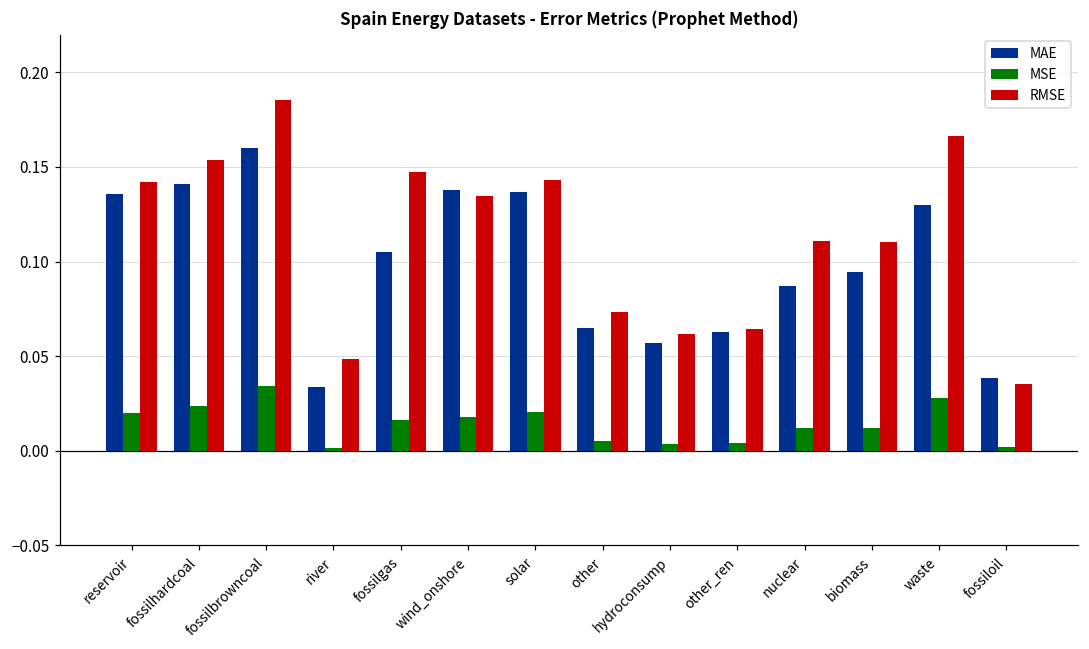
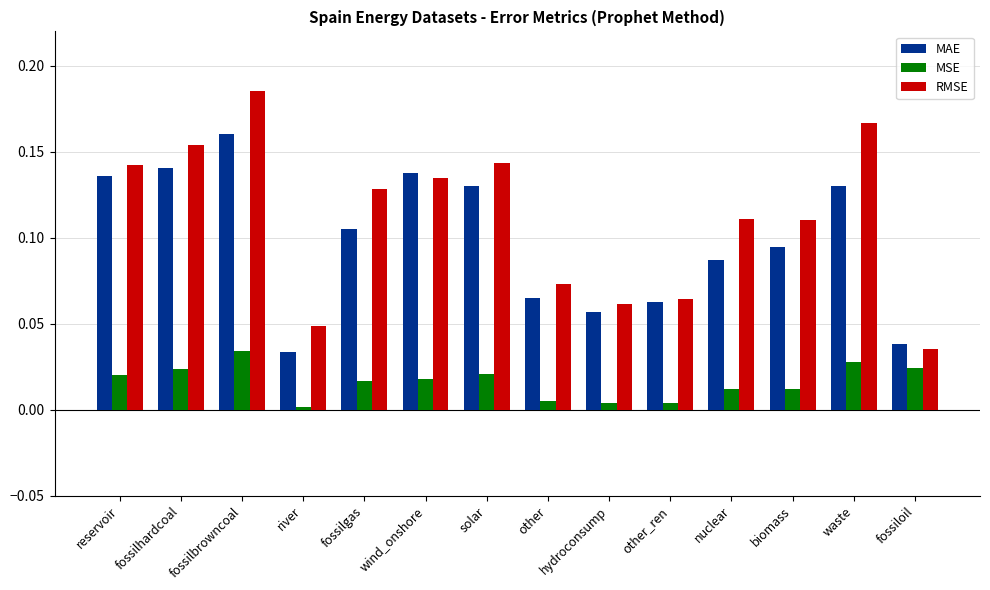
RMSE, fossilgas: 0.147 -> 0.129
MAE, solar: 0.137 -> 0.130
MSE, fossiloil: 0.002 -> 0.024
